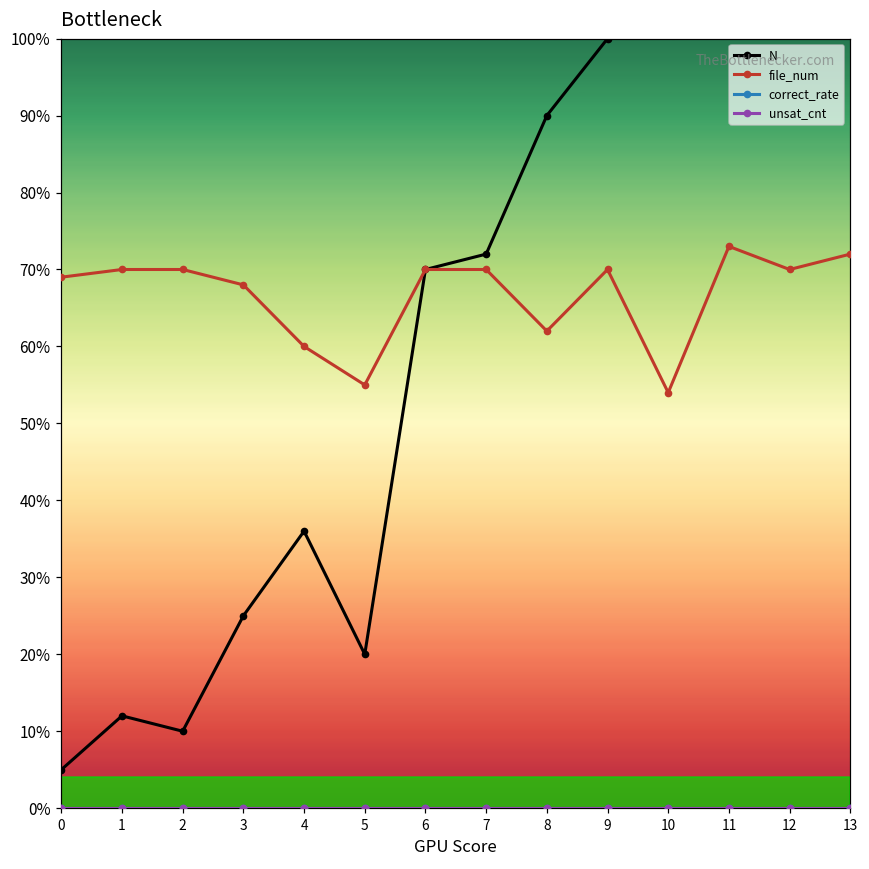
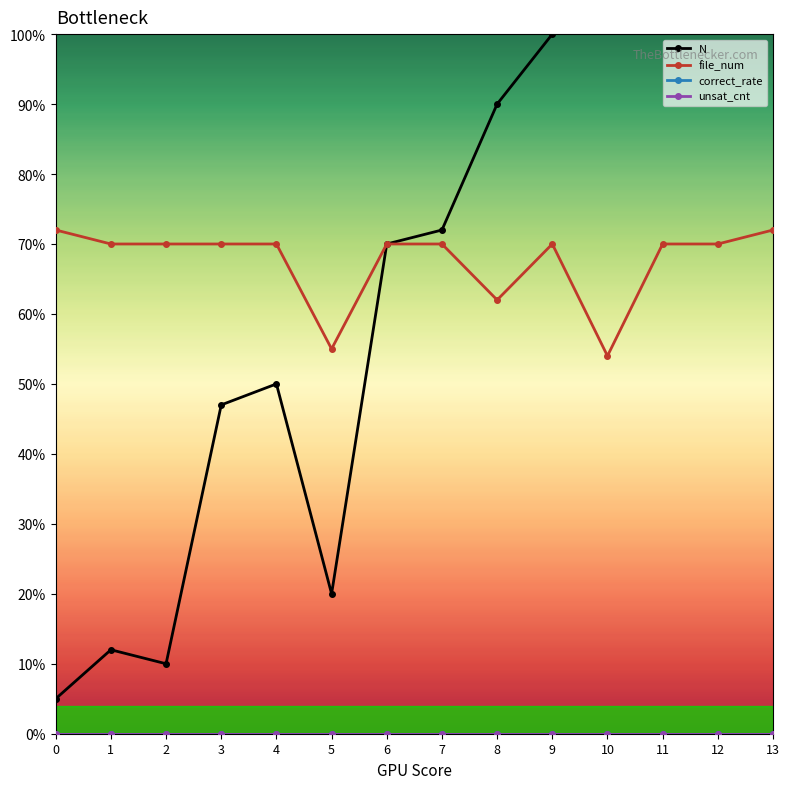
file_num, 0: 69% -> 72%
N, 3: 25% -> 47%
file_num, 3: 68% -> 70%
N, 4: 36% -> 50%
file_num, 4: 60% -> 70%
file_num, 11: 73% -> 70%
